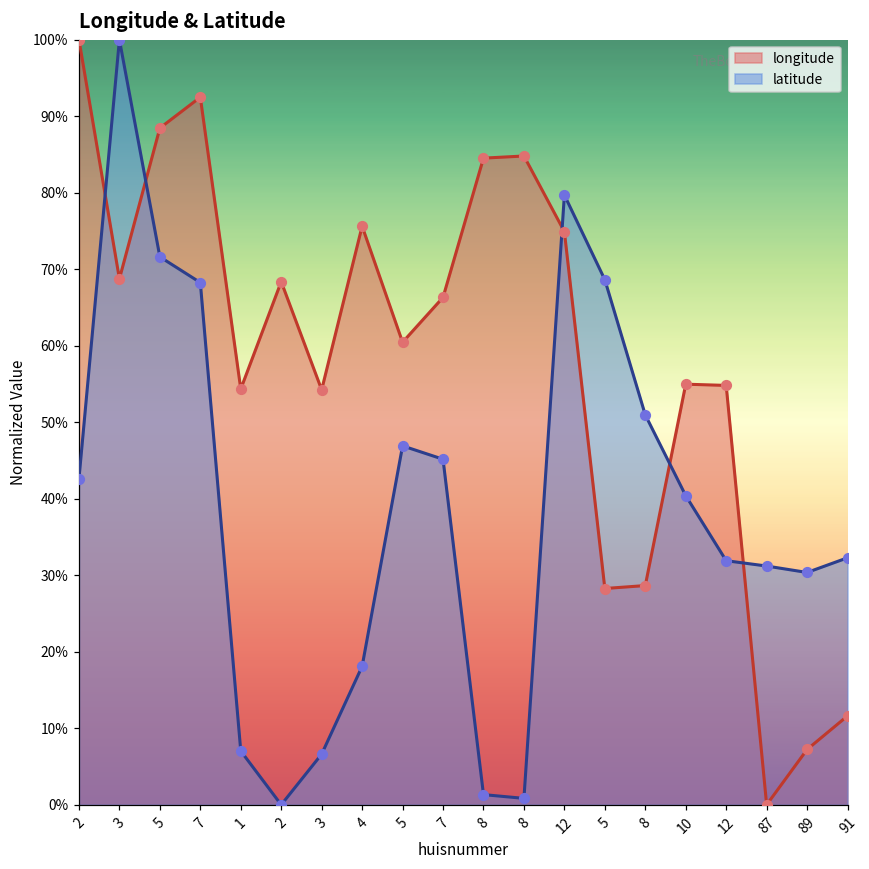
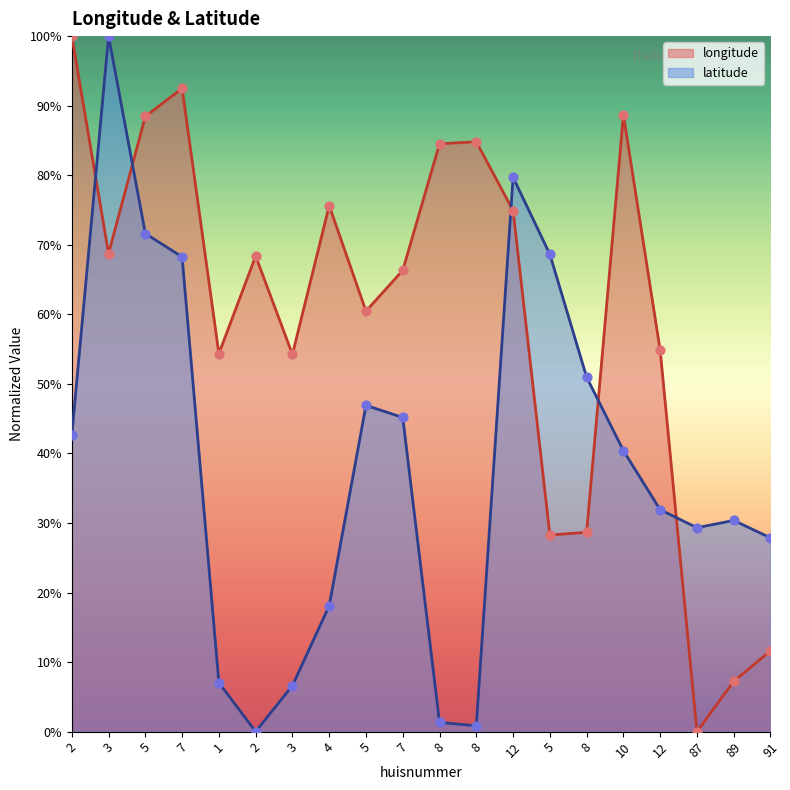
longitude, 10: 55% -> 89%
latitude, 87: 31% -> 29%
latitude, 91: 32% -> 28%
